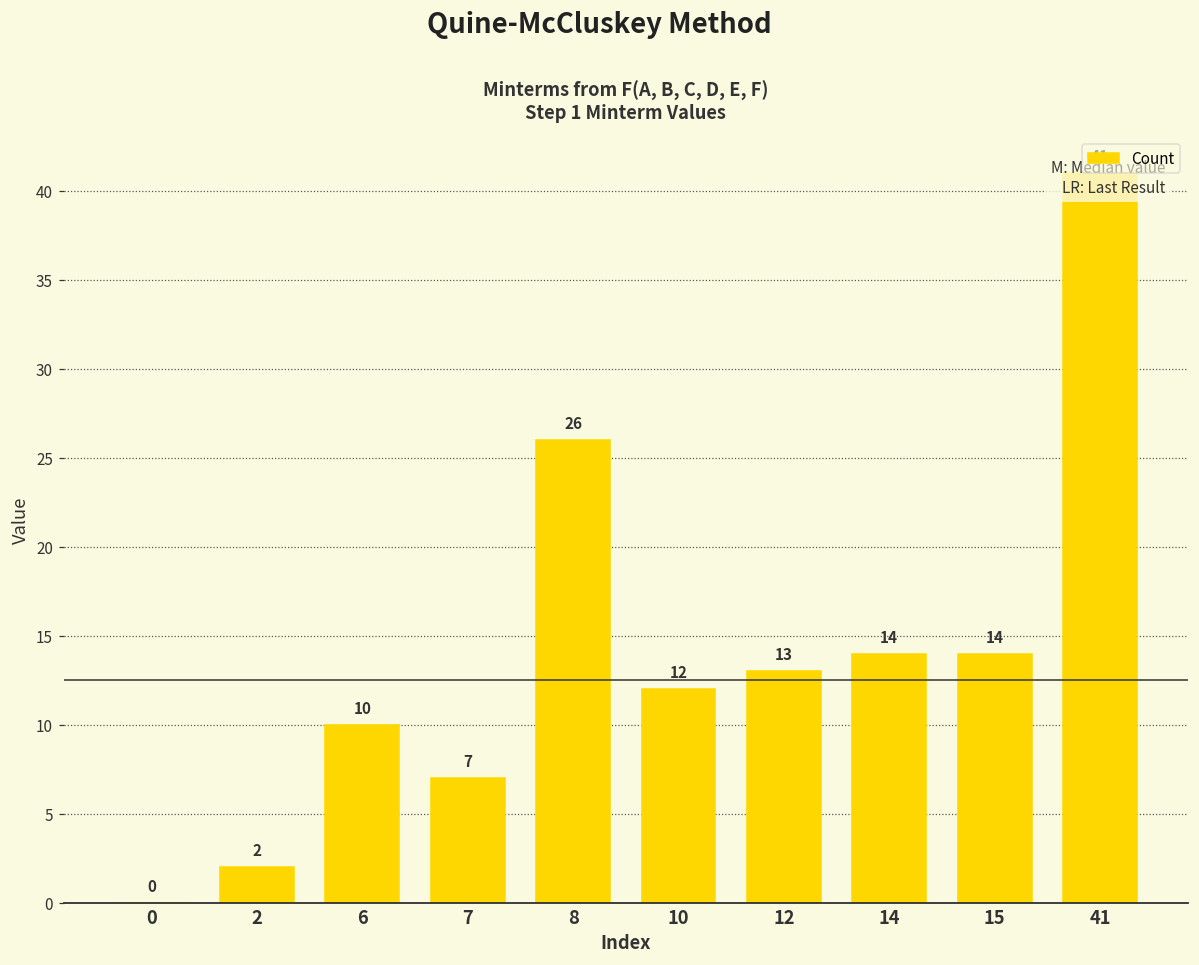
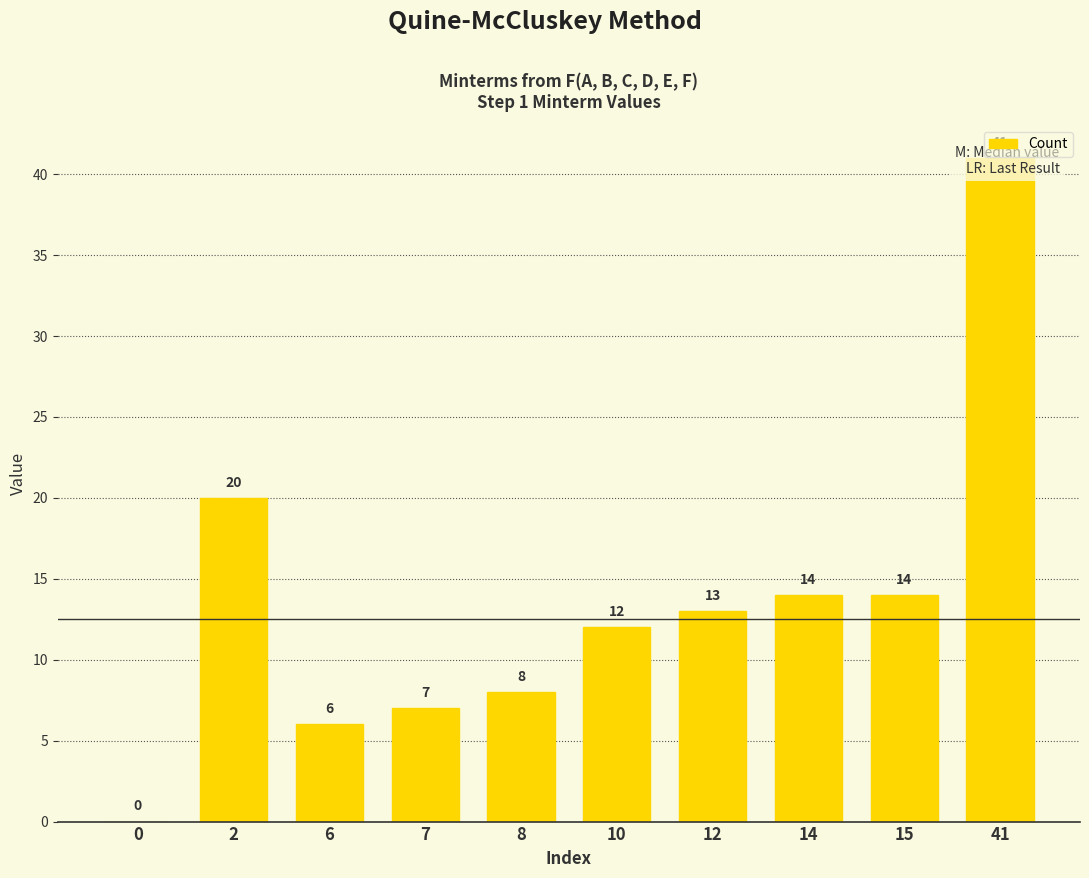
2: 2 -> 20
6: 10 -> 6
8: 26 -> 8
